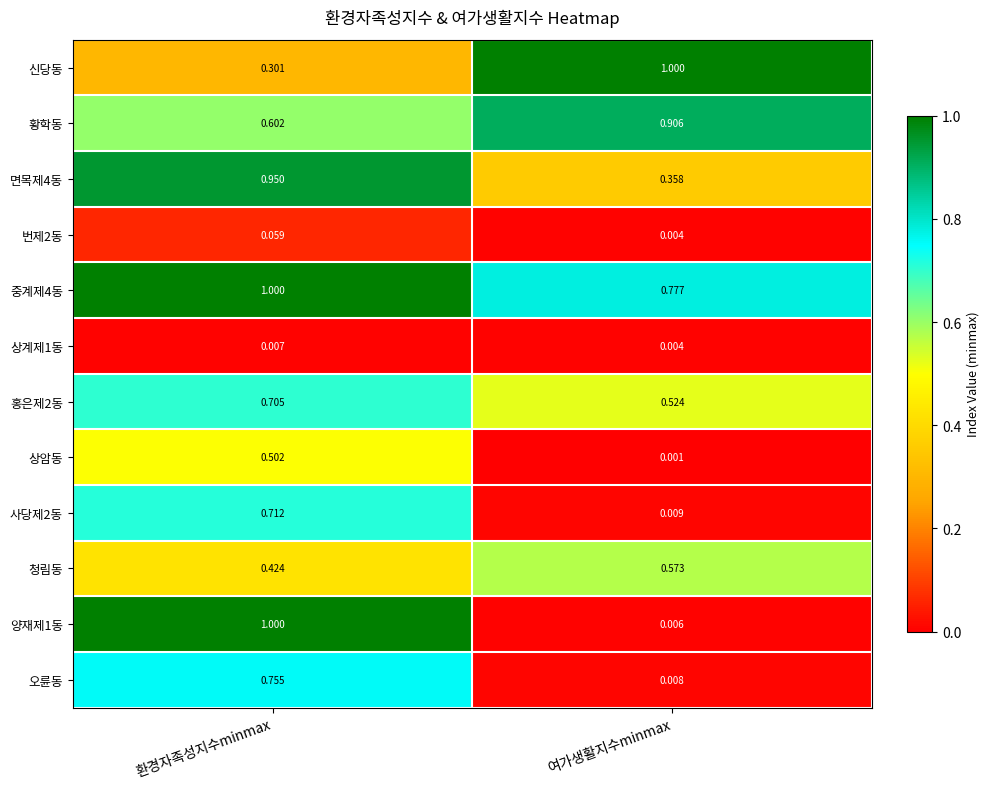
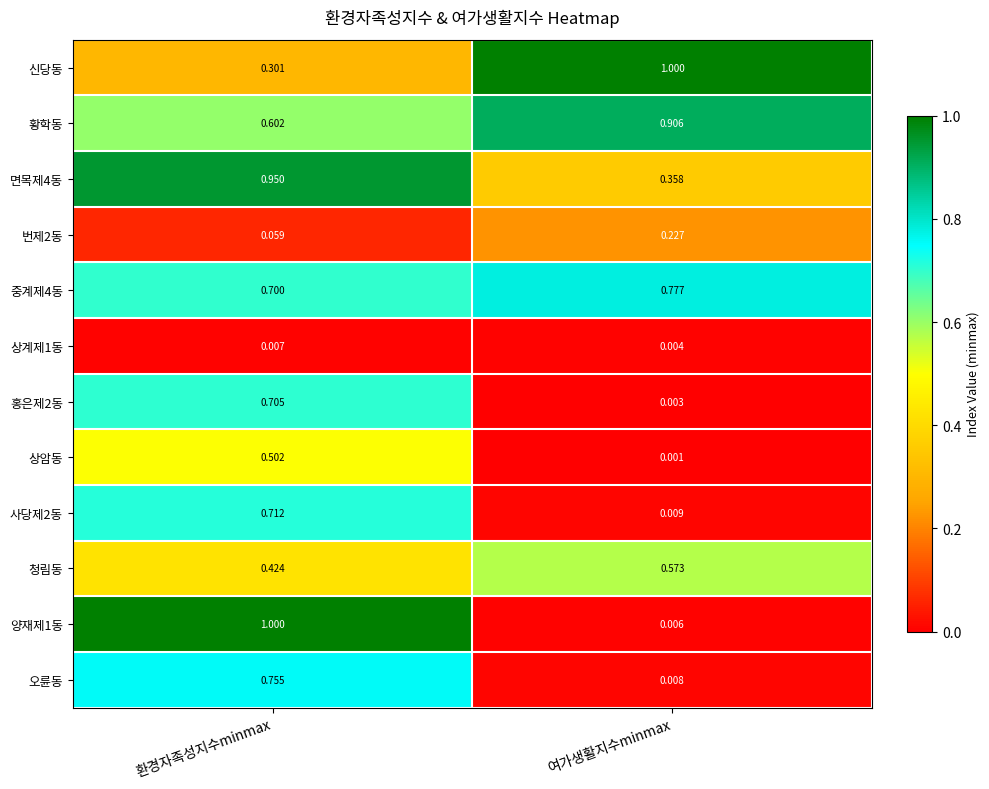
번제2동, 여가생활지수minmax: 0.004 -> 0.227
중계제4동, 환경자족성지수minmax: 1.000 -> 0.700
홍은제2동, 여가생활지수minmax: 0.524 -> 0.003
